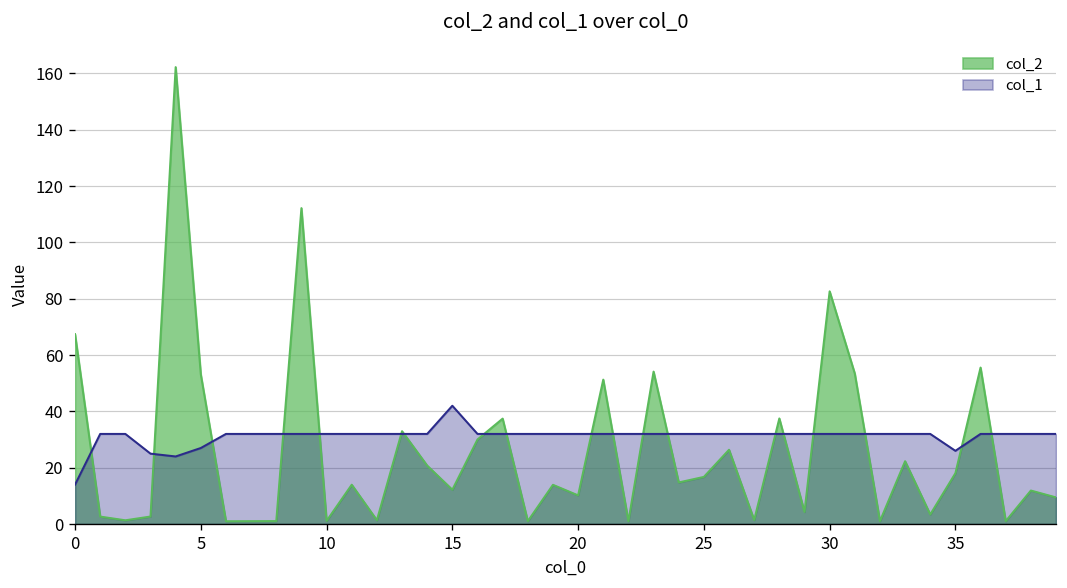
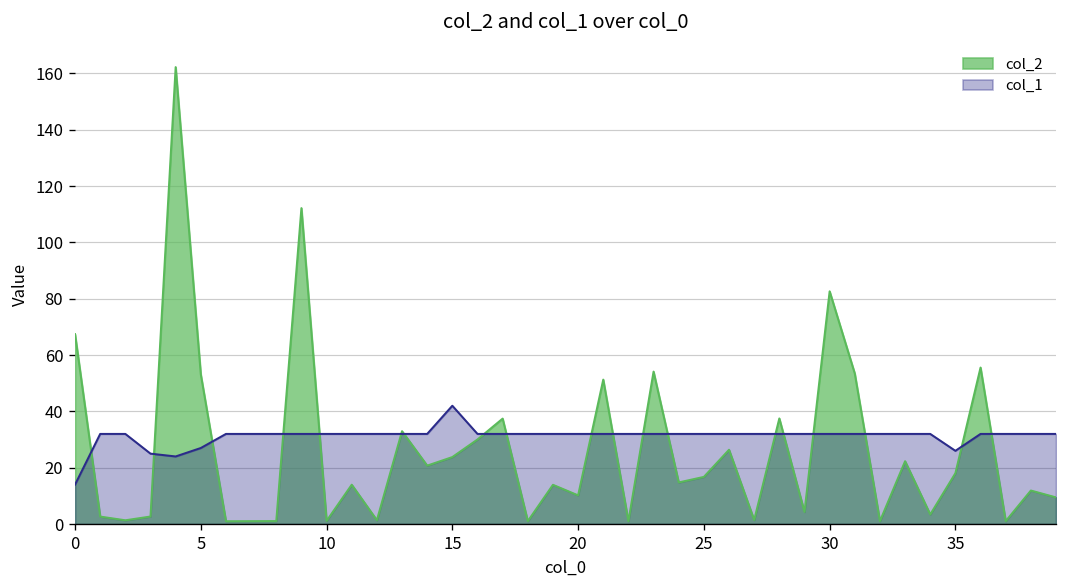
col_2, 15: 12 -> 24
